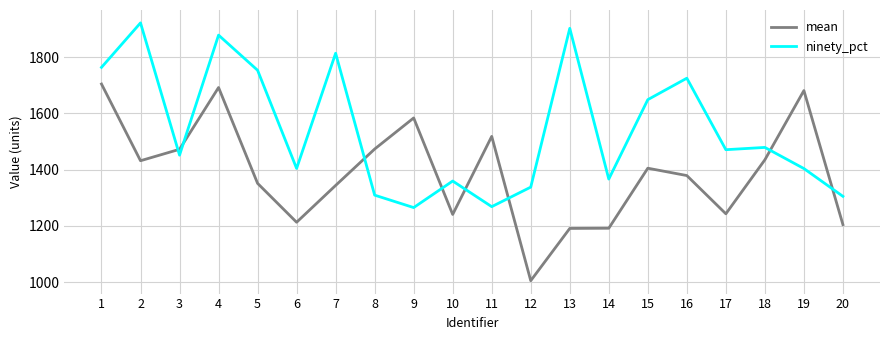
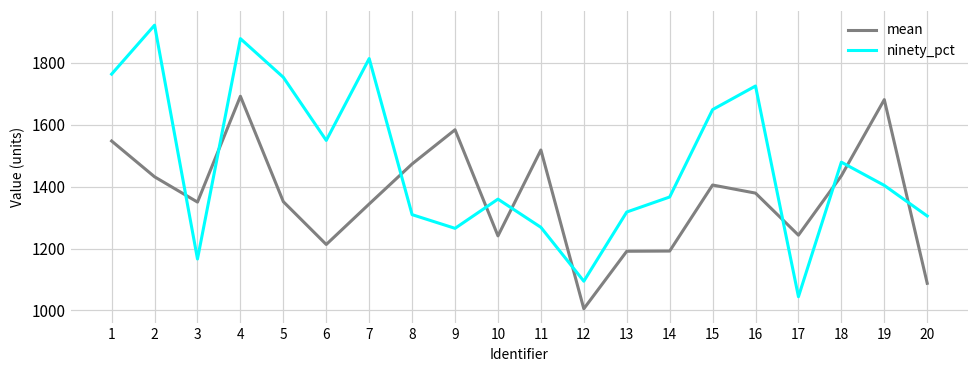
mean, 1: 1700 -> 1550
mean, 3: 1470 -> 1350
ninety_pct, 3: 1450 -> 1170
ninety_pct, 6: 1400 -> 1550
ninety_pct, 12: 1340 -> 1090
ninety_pct, 13: 1900 -> 1320
ninety_pct, 17: 1470 -> 1040
mean, 20: 1200 -> 1090
